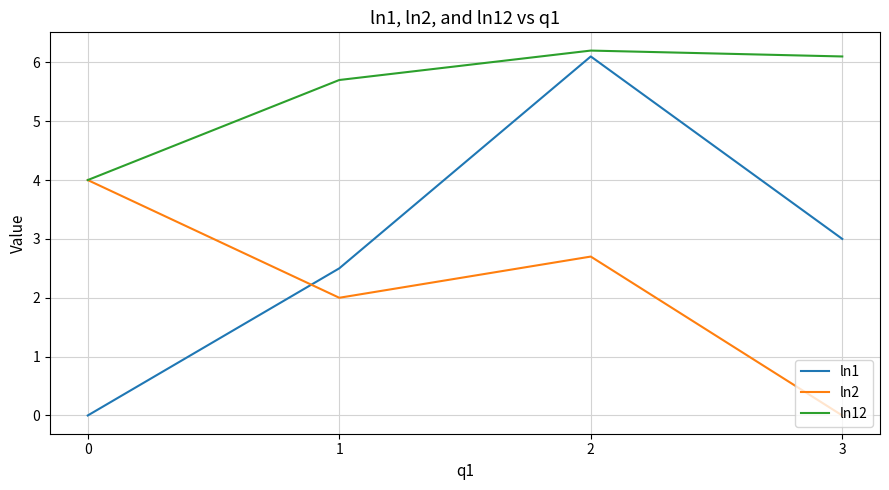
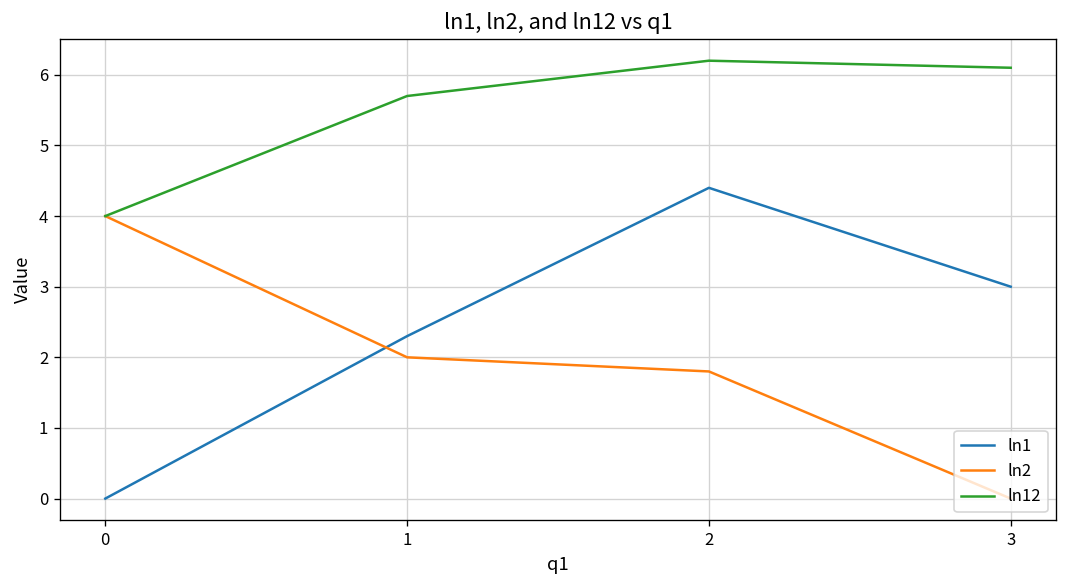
ln1, 1: 2.5 -> 2.3
ln1, 2: 6.1 -> 4.4
ln2, 2: 2.7 -> 1.8
